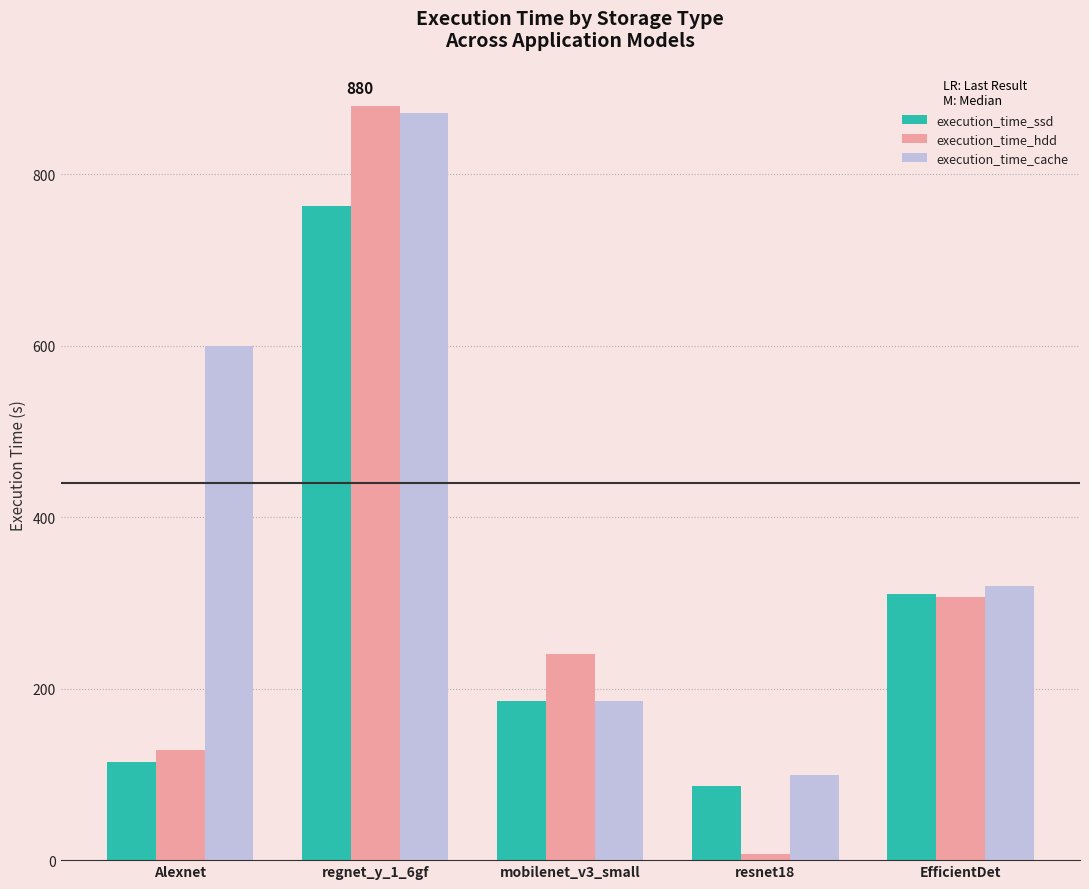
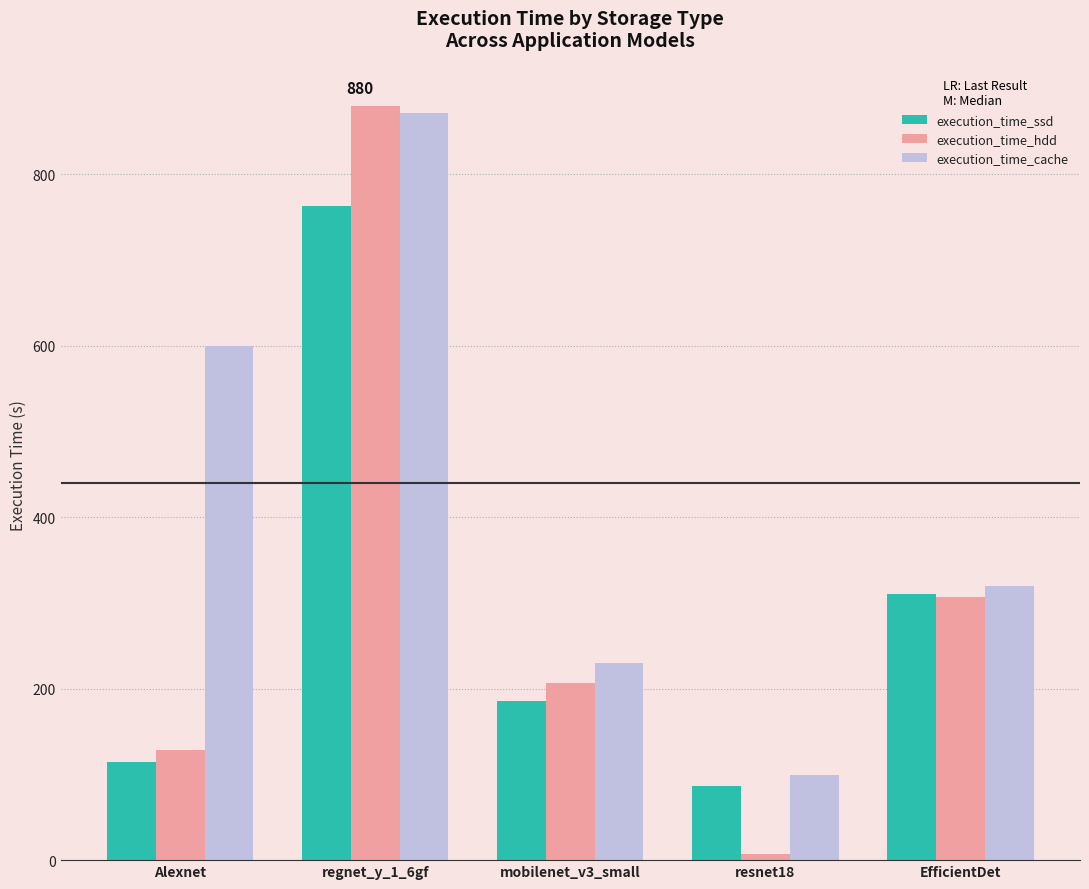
execution_time_hdd, mobilenet_v3_small: 240 -> 210
execution_time_cache, mobilenet_v3_small: 190 -> 230
